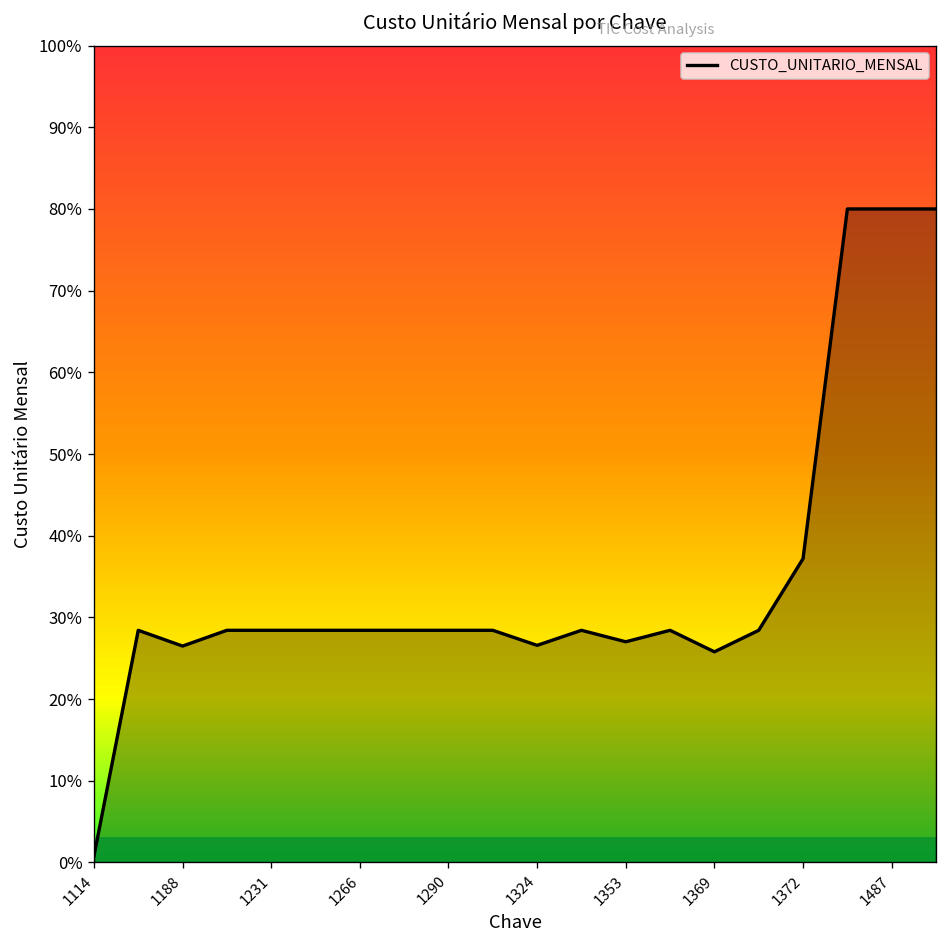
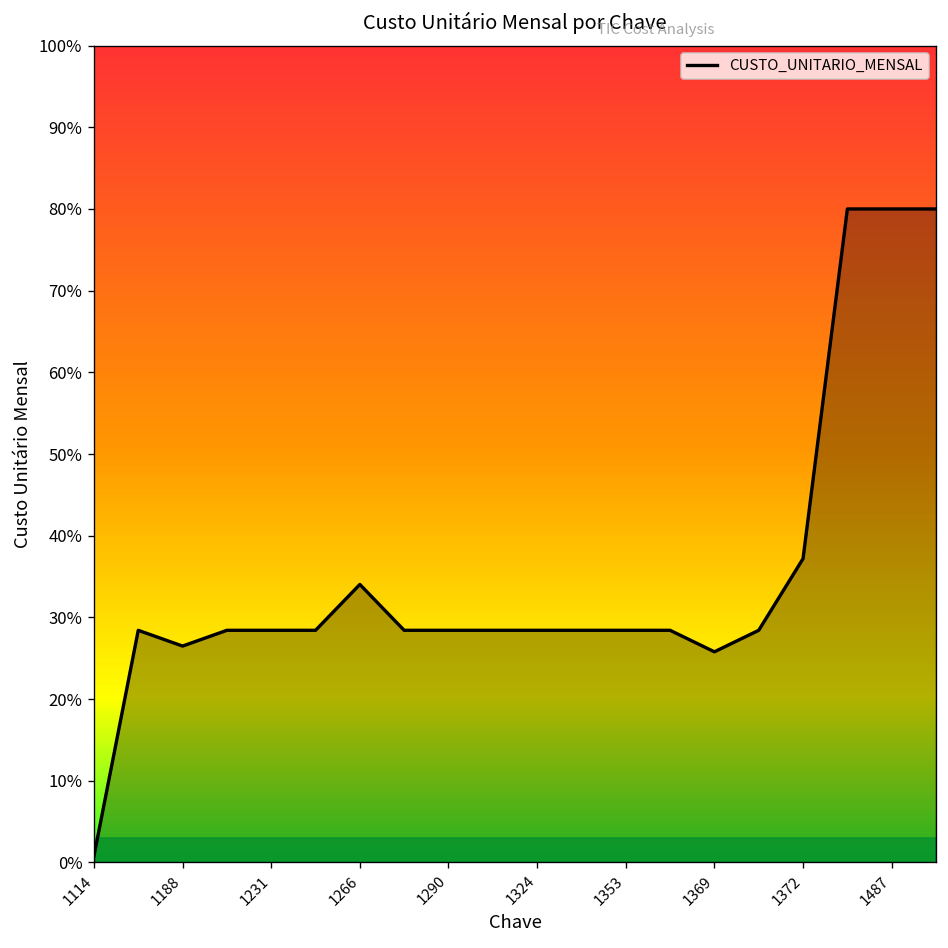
1266: 28% -> 34%
1324: 27% -> 28%
1353: 27% -> 28%
